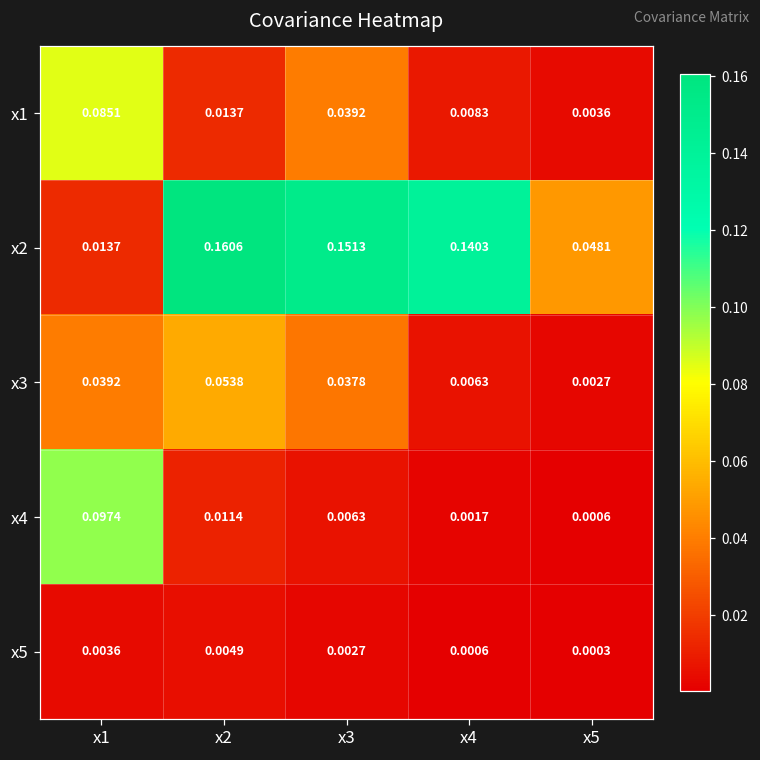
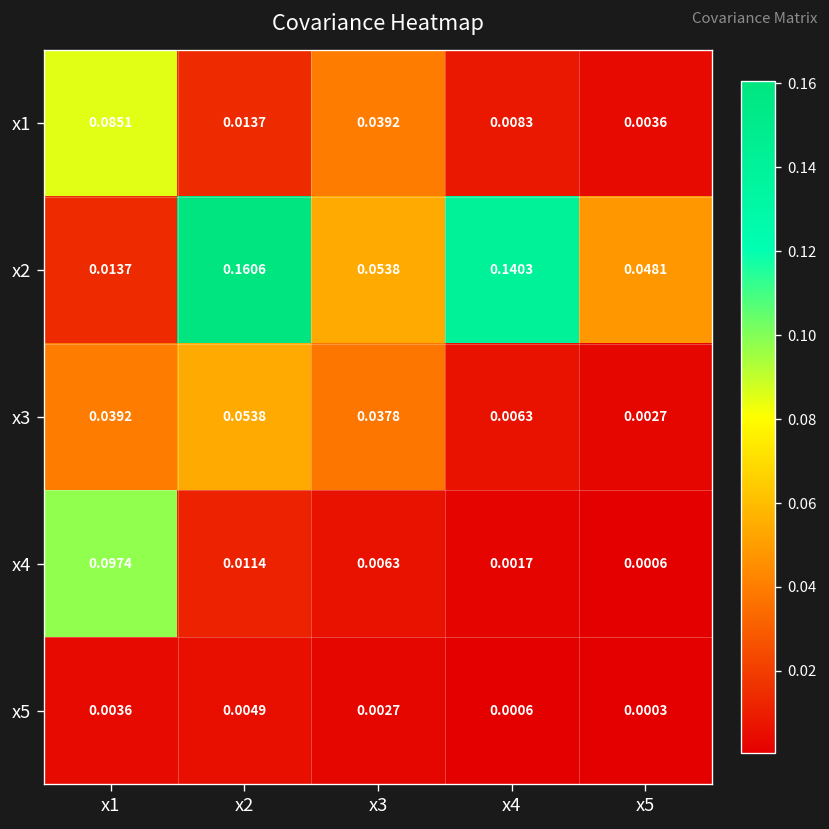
x2, x3: 0.1513 -> 0.0538
